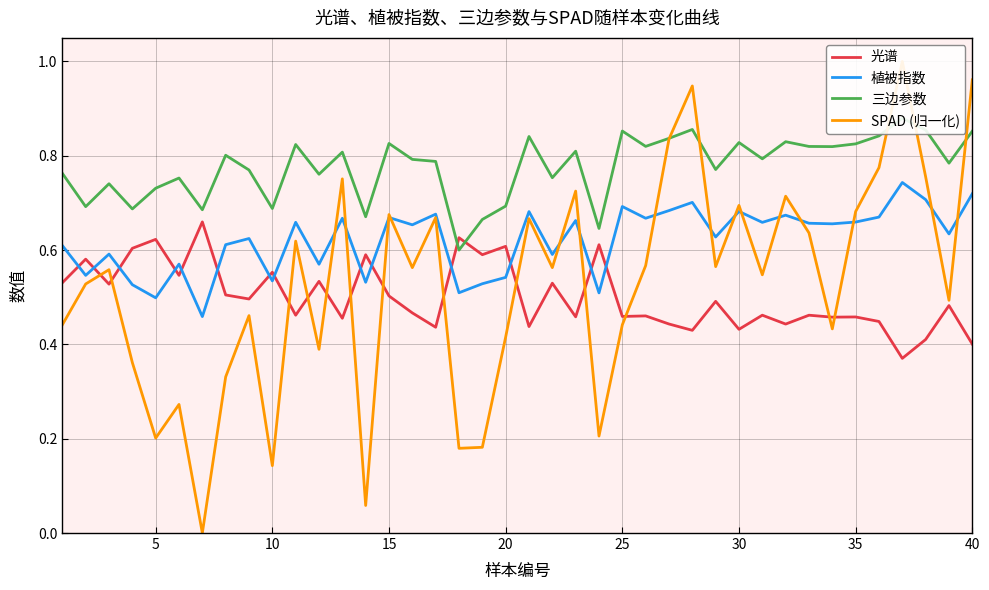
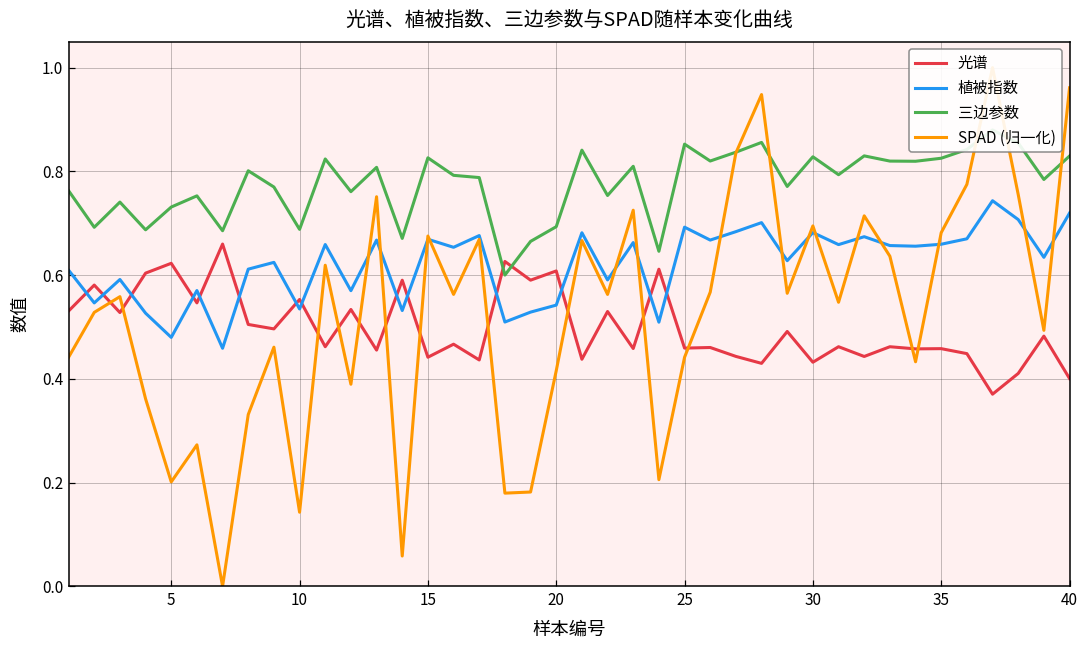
植被指数, 5: 0.50 -> 0.48
光谱, 15: 0.50 -> 0.44
三边参数, 40: 0.85 -> 0.83
